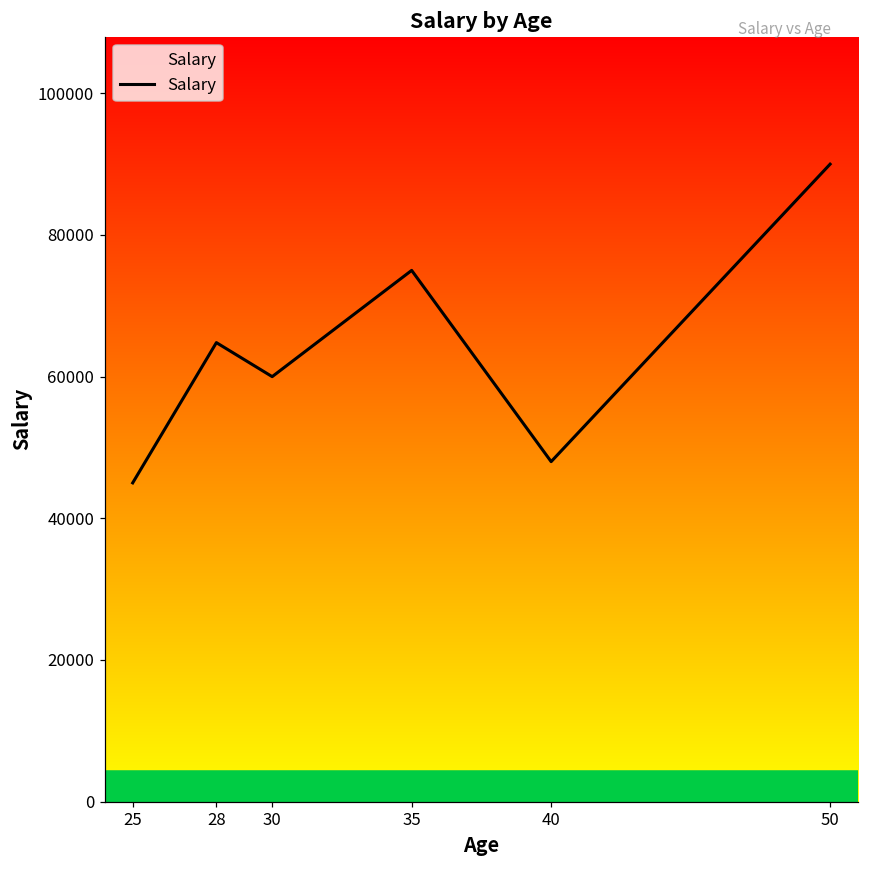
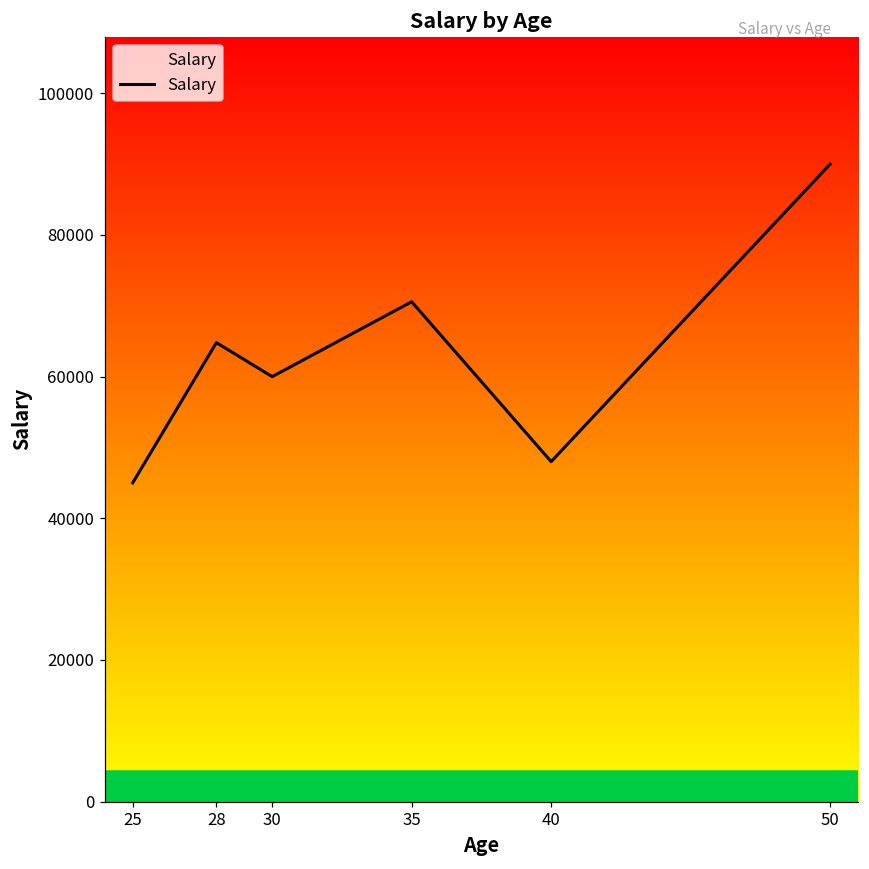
35: 75000 -> 71000
